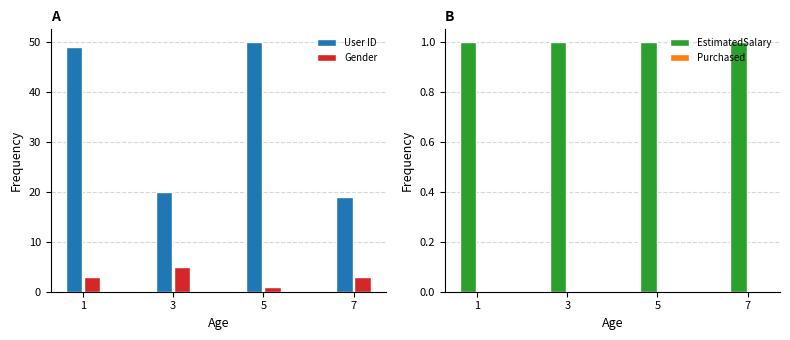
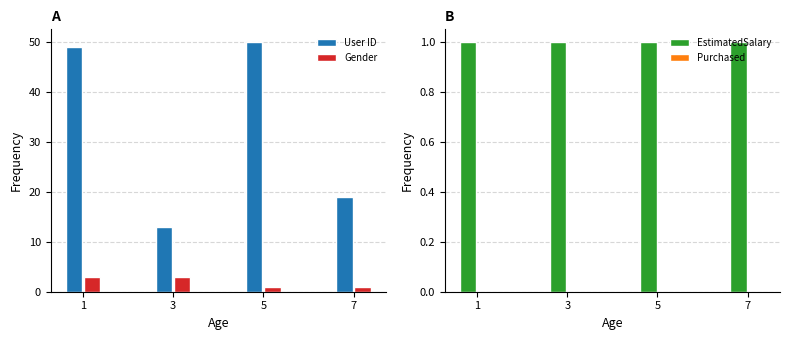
A, User ID, 3: 20 -> 13
A, Gender, 3: 5 -> 3
A, Gender, 7: 3 -> 1
